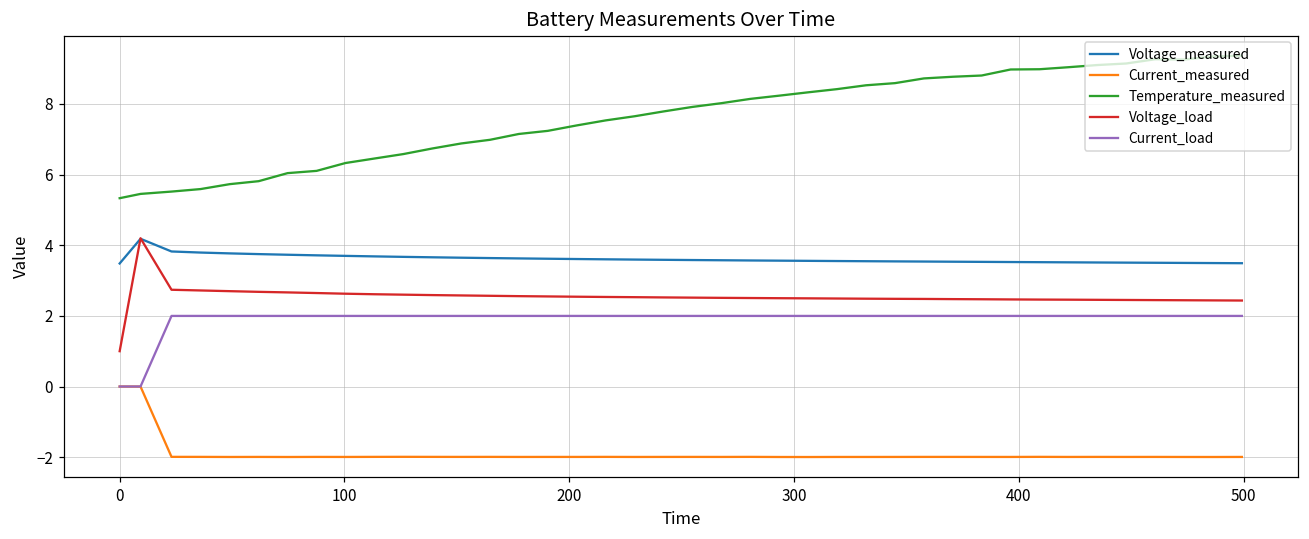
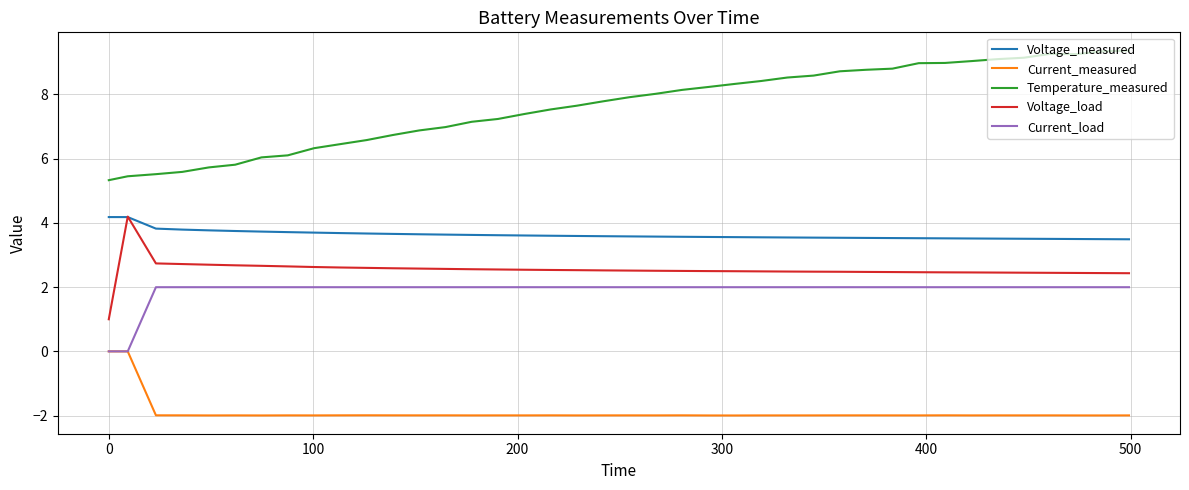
Voltage_measured, 0: 3.5 -> 4.2
